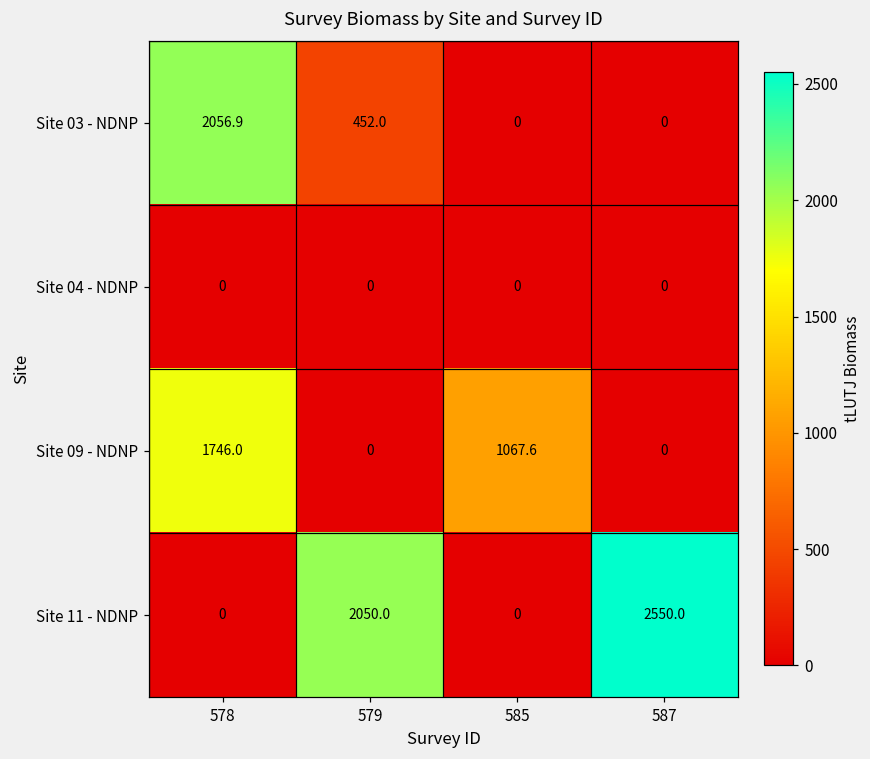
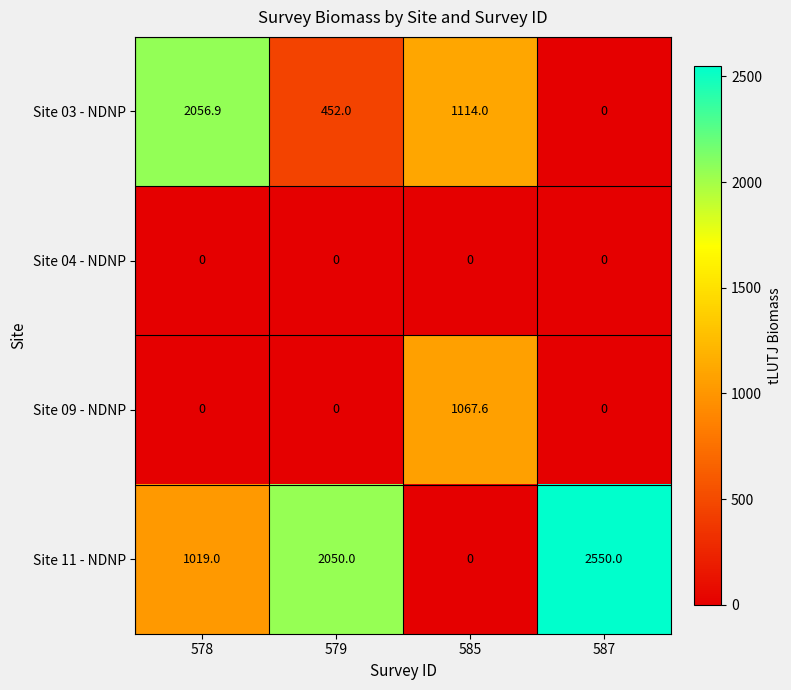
Site 03 - NDNP, 585: 0 -> 1114.0
Site 09 - NDNP, 578: 1746.0 -> 0
Site 11 - NDNP, 578: 0 -> 1019.0
